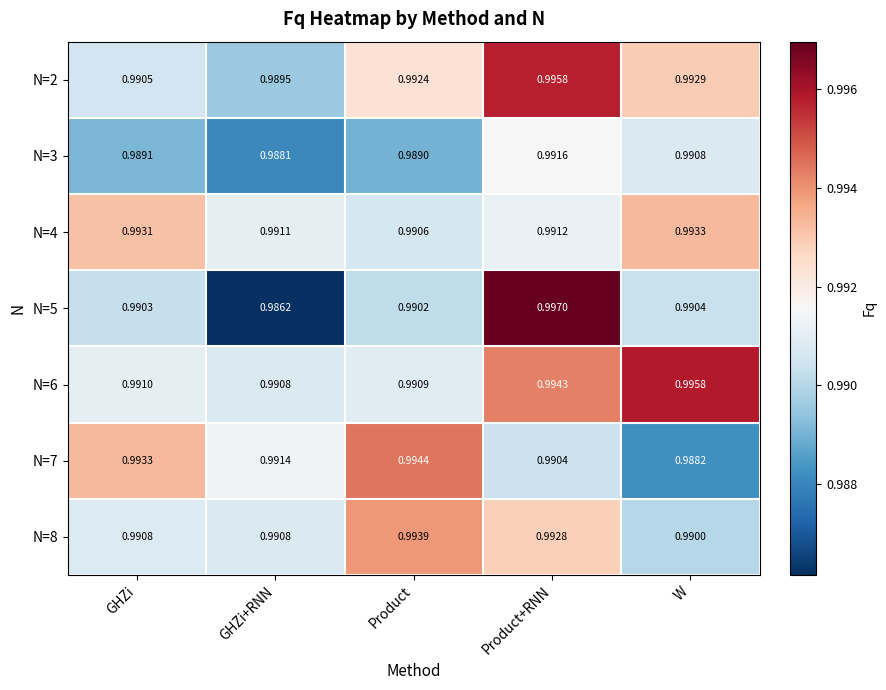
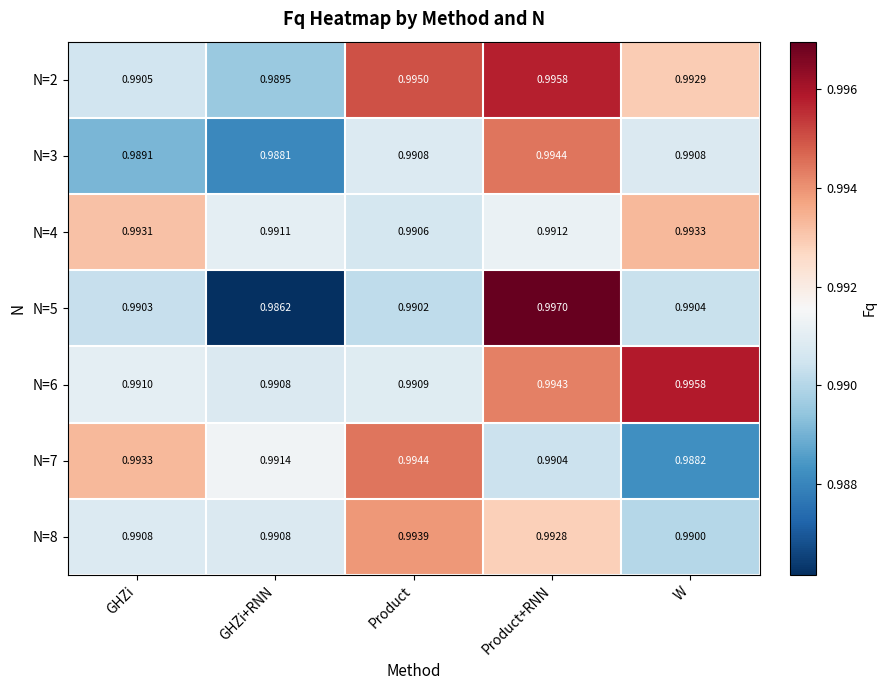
N=2, Product: 0.9924 -> 0.9950
N=3, Product: 0.9890 -> 0.9908
N=3, Product+RNN: 0.9916 -> 0.9944
